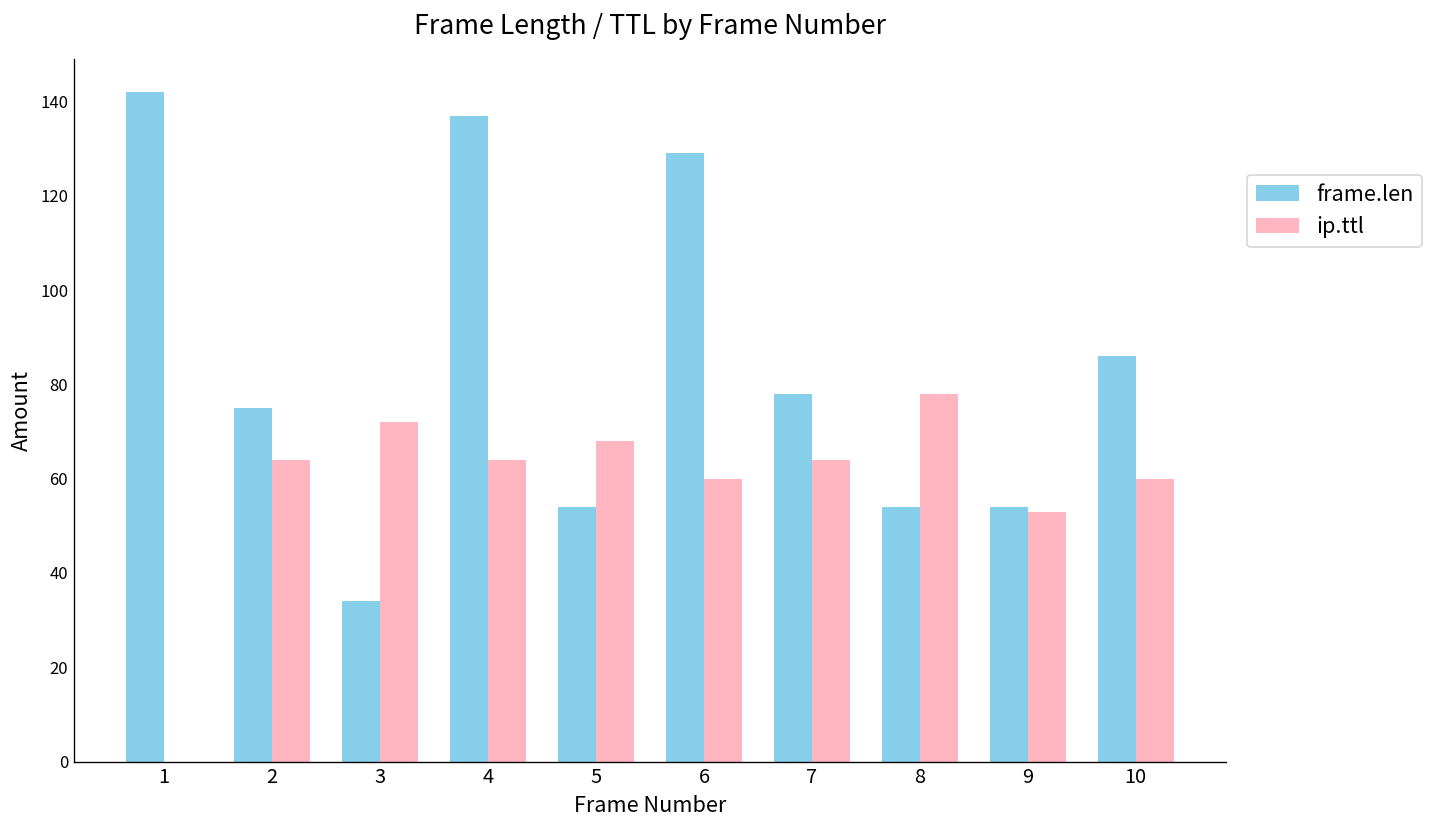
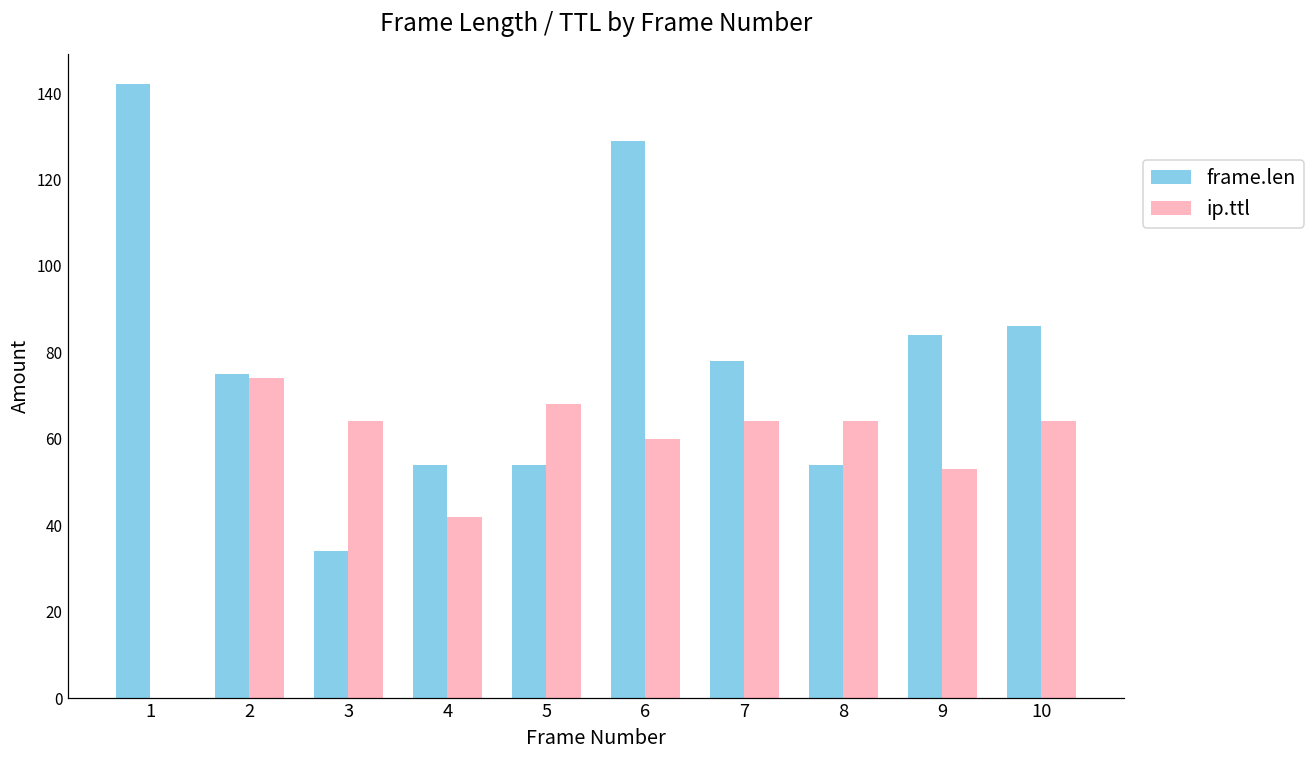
ip.ttl, 2: 64 -> 74
ip.ttl, 3: 72 -> 64
frame.len, 4: 137 -> 54
ip.ttl, 4: 64 -> 42
ip.ttl, 8: 78 -> 64
frame.len, 9: 54 -> 84
ip.ttl, 10: 60 -> 64
